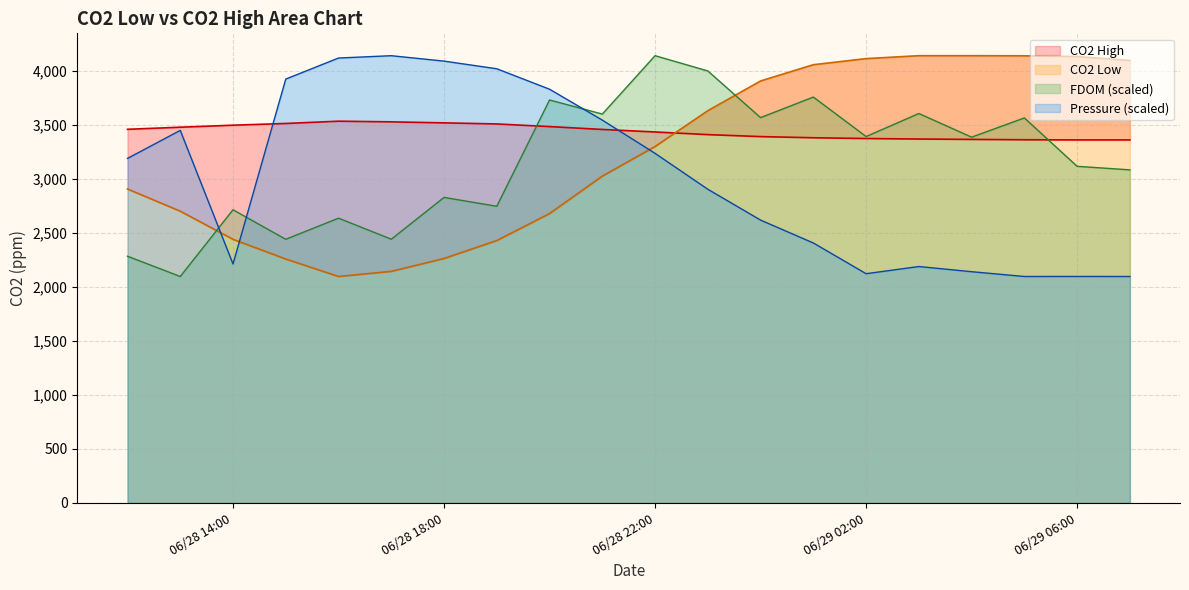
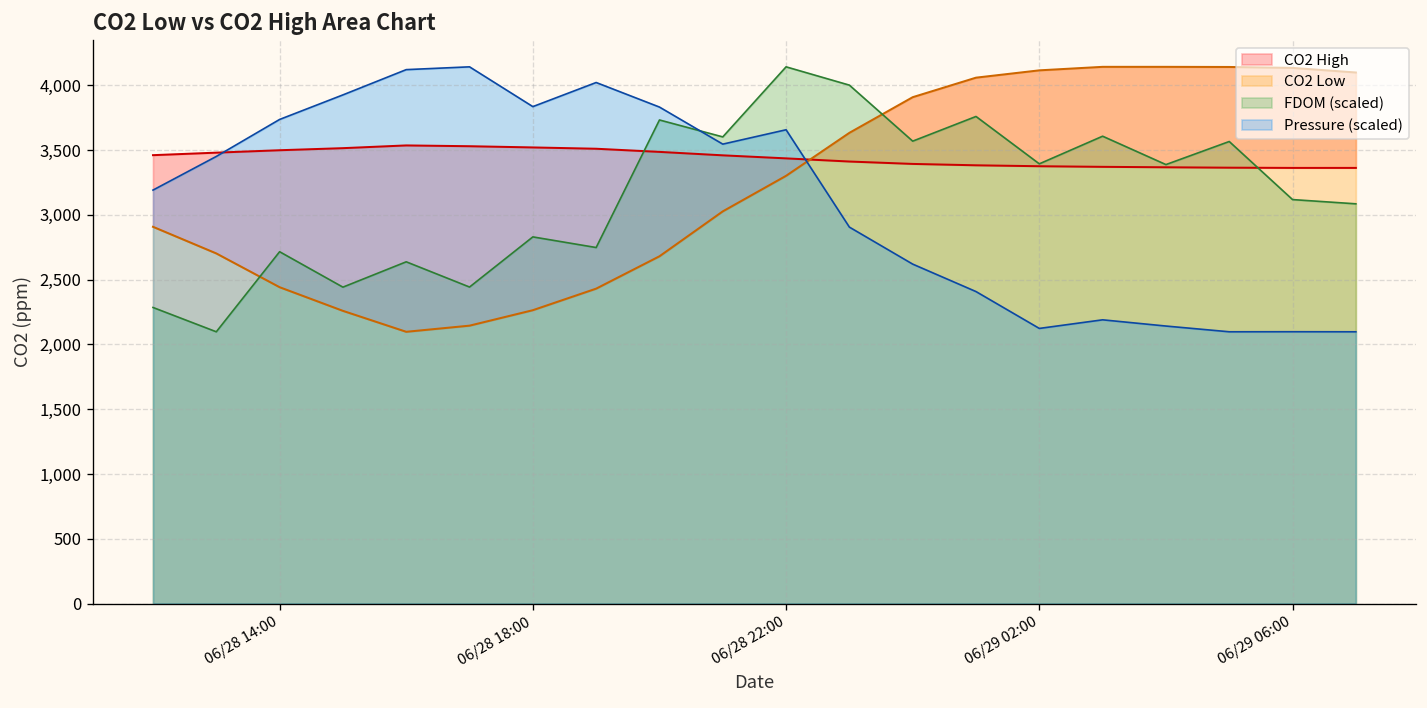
Pressure (scaled), 06/28 14:00: 2,210 -> 3,740
Pressure (scaled), 06/28 18:00: 4,090 -> 3,840
Pressure (scaled), 06/28 22:00: 3,240 -> 3,660
